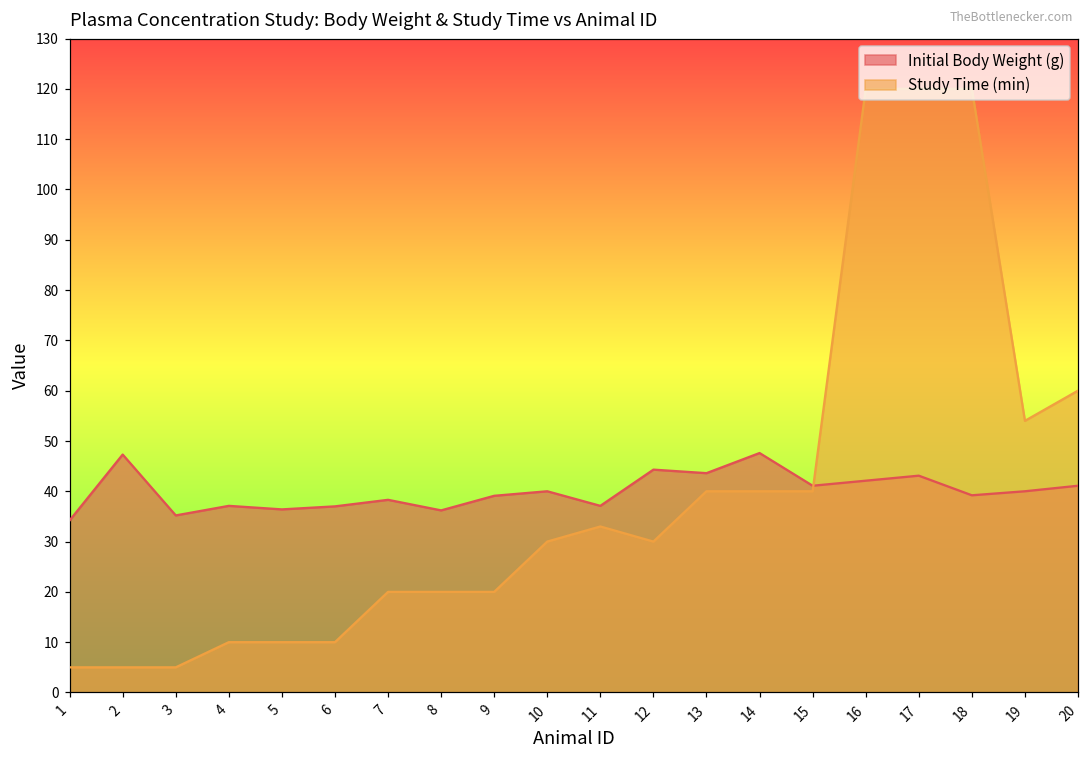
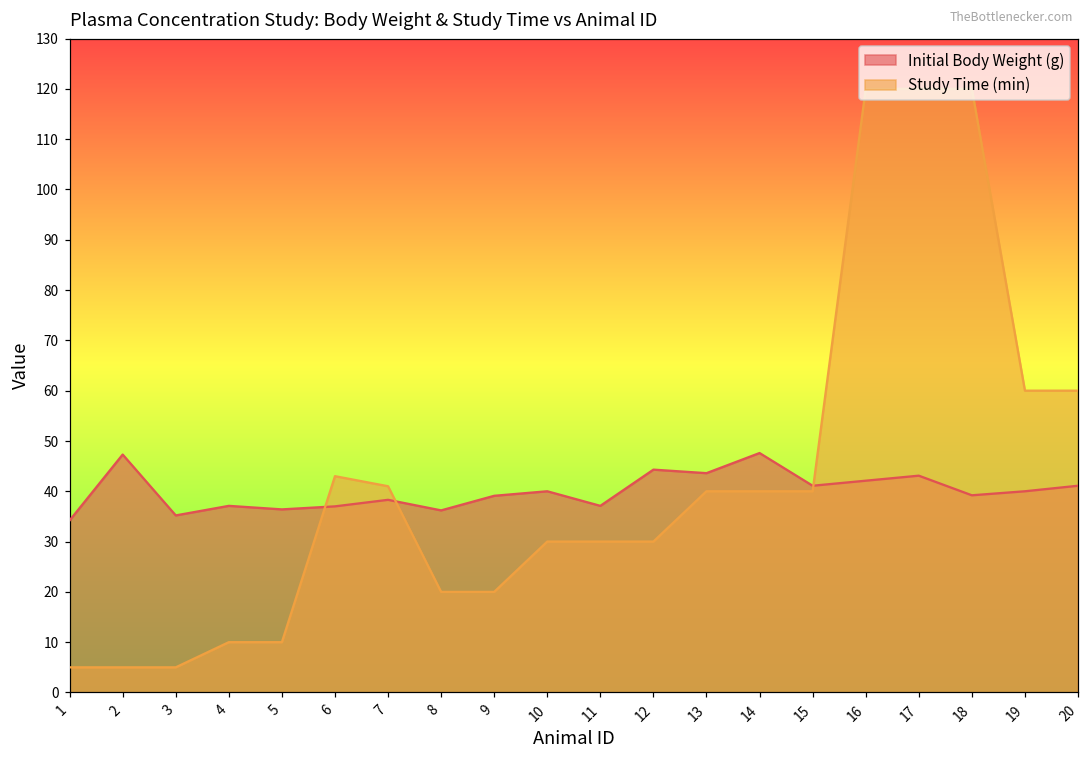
Study Time (min), 6: 10 -> 43
Study Time (min), 7: 20 -> 41
Study Time (min), 11: 33 -> 30
Study Time (min), 19: 54 -> 60
